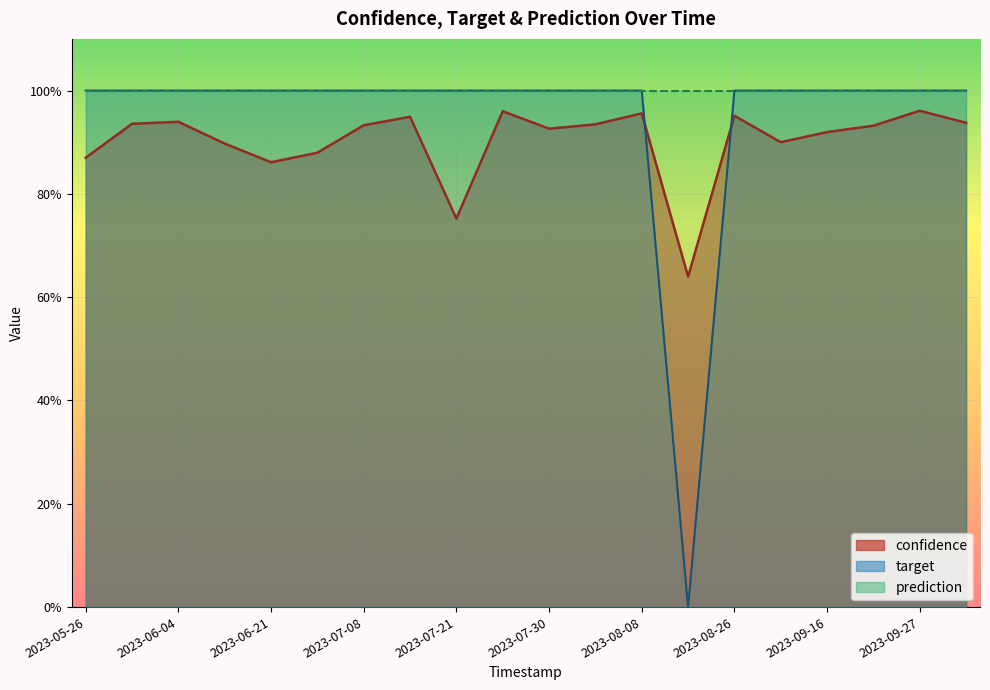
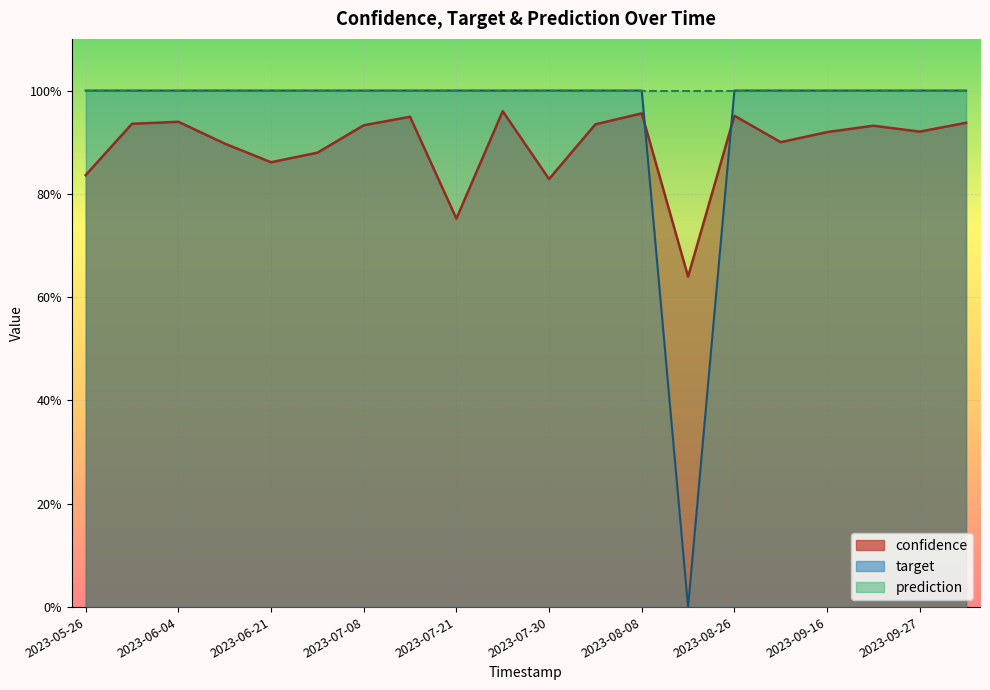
confidence, 2023-05-26: 87% -> 84%
confidence, 2023-07-30: 93% -> 83%
confidence, 2023-09-27: 96% -> 92%
